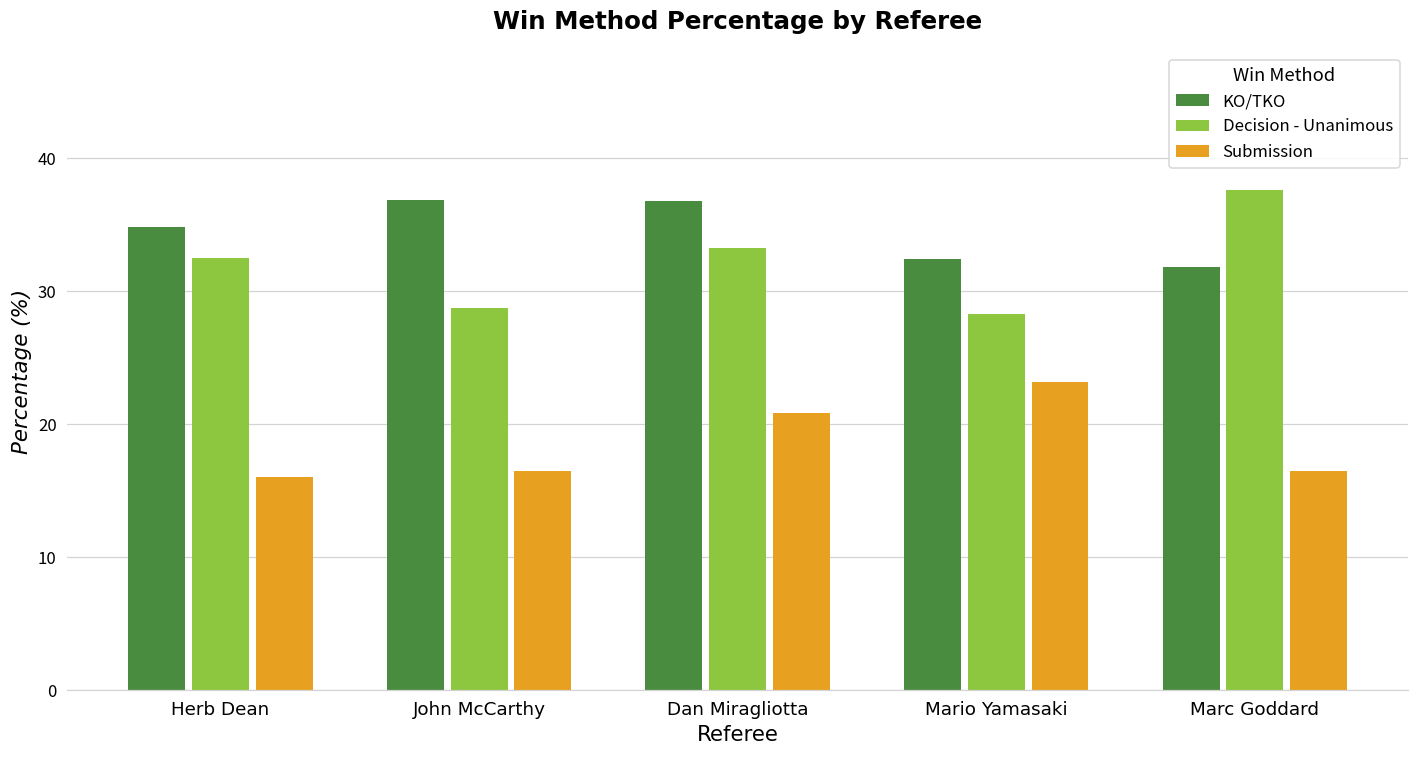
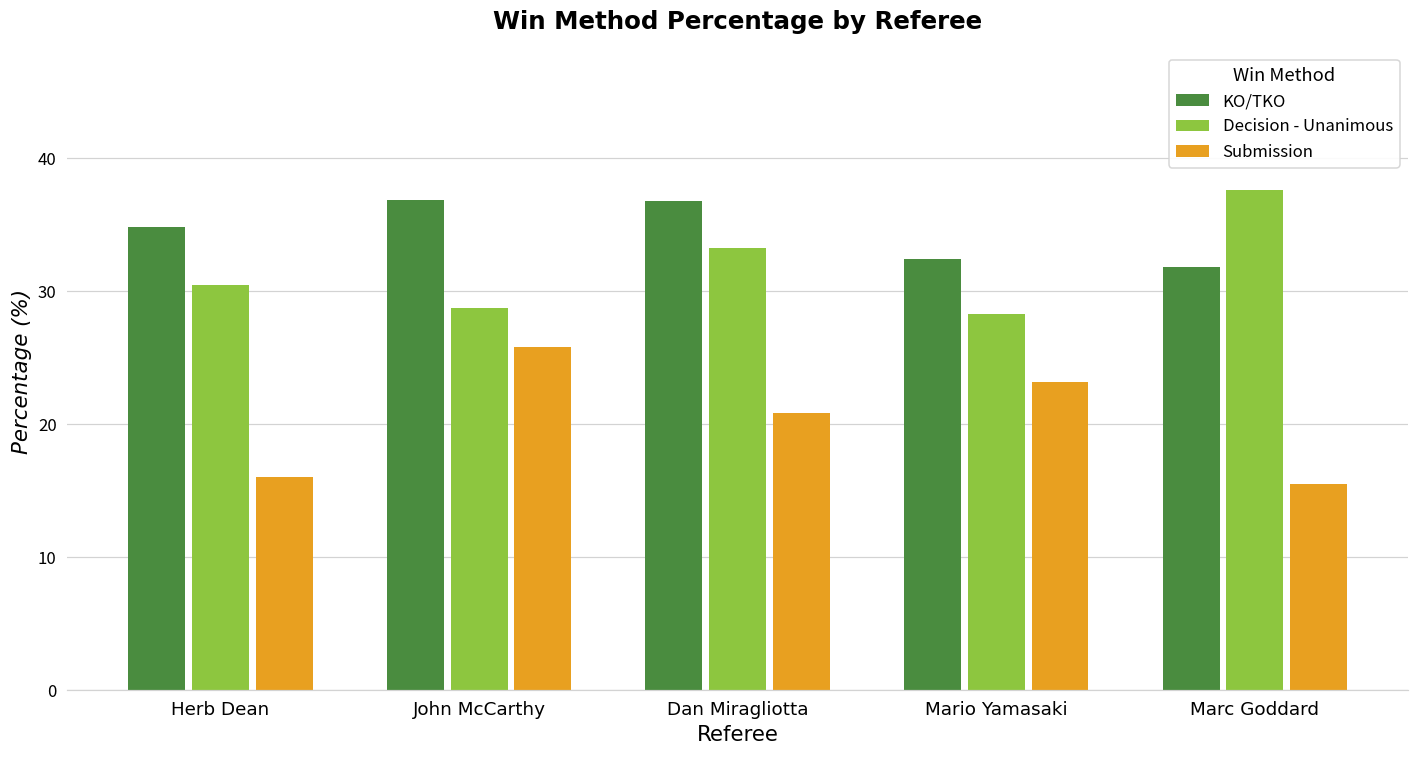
Decision - Unanimous, Herb Dean: 32.5 -> 30.5
Submission, John McCarthy: 16.5 -> 25.8
Submission, Marc Goddard: 16.5 -> 15.5
